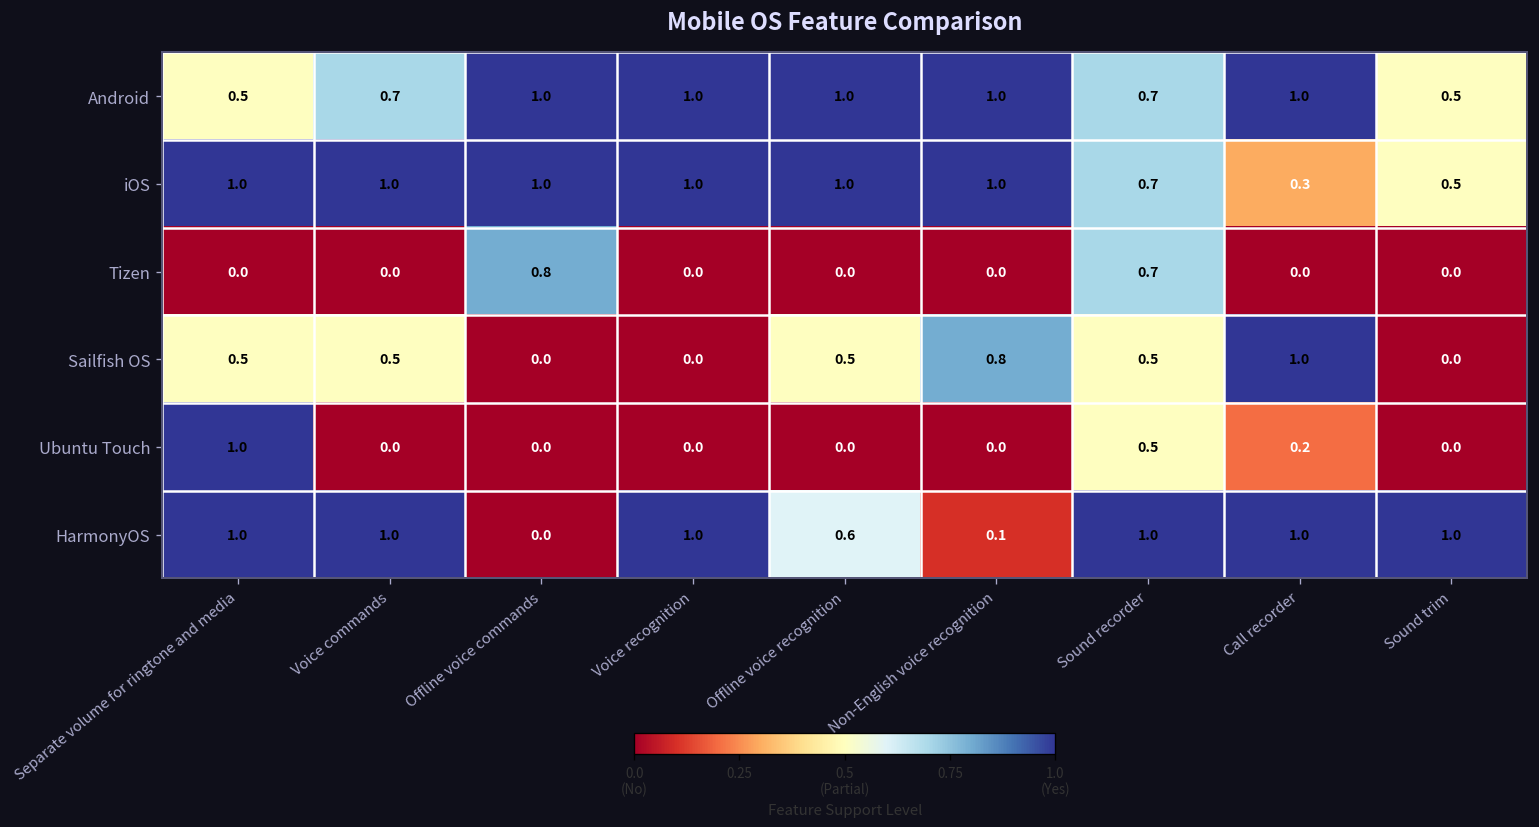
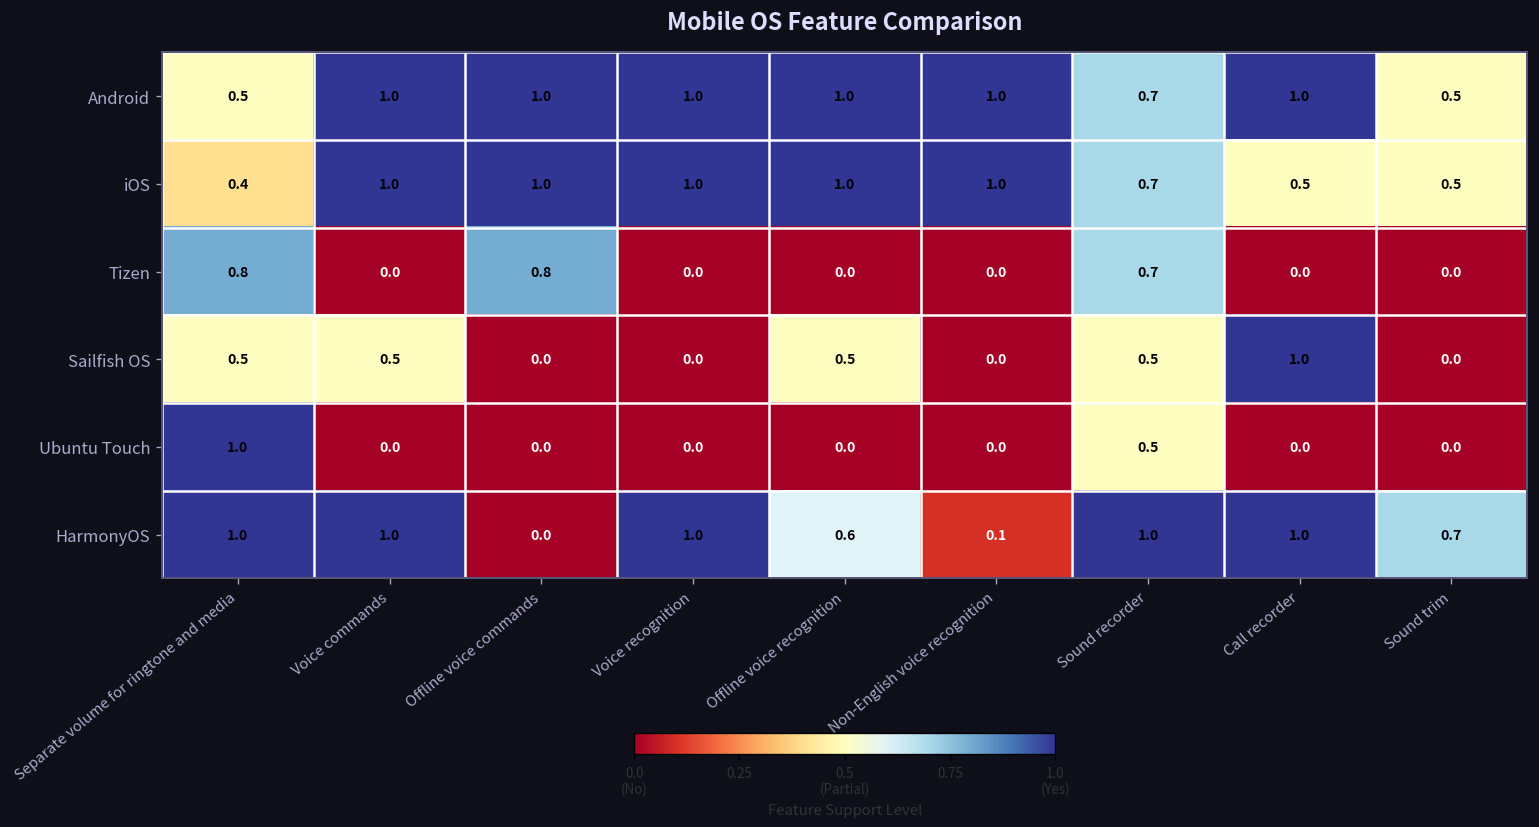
Android, Voice commands: 0.7 -> 1.0
iOS, Separate volume for ringtone and media: 1.0 -> 0.4
iOS, Call recorder: 0.3 -> 0.5
Tizen, Separate volume for ringtone and media: 0.0 -> 0.8
Sailfish OS, Non-English voice recognition: 0.8 -> 0.0
Ubuntu Touch, Call recorder: 0.2 -> 0.0
HarmonyOS, Sound trim: 1.0 -> 0.7
